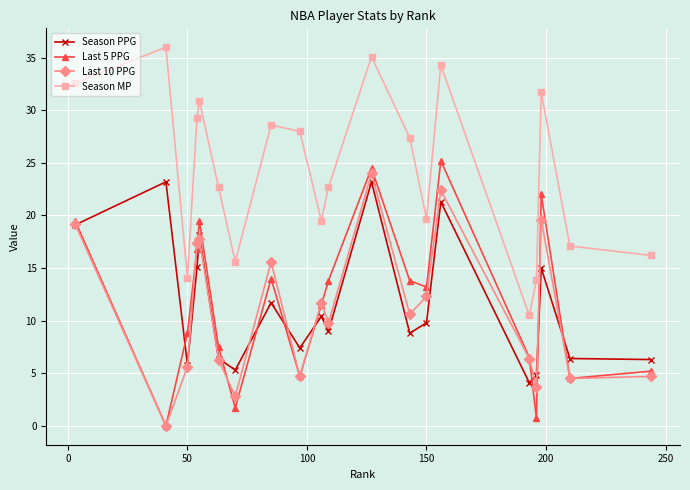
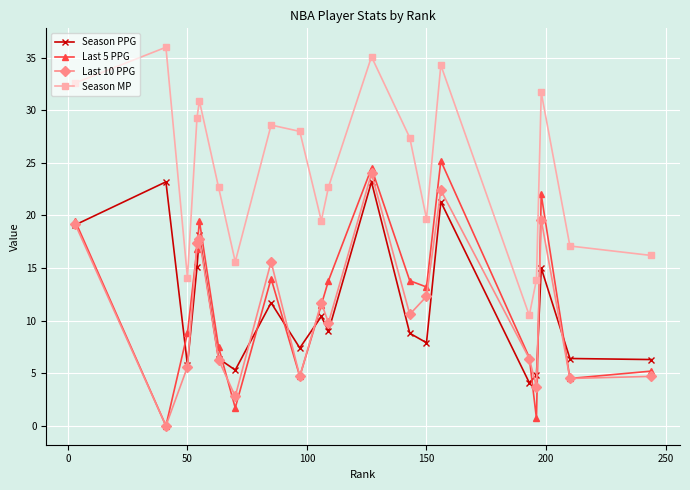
Season PPG, 150: 9.8 -> 7.9
